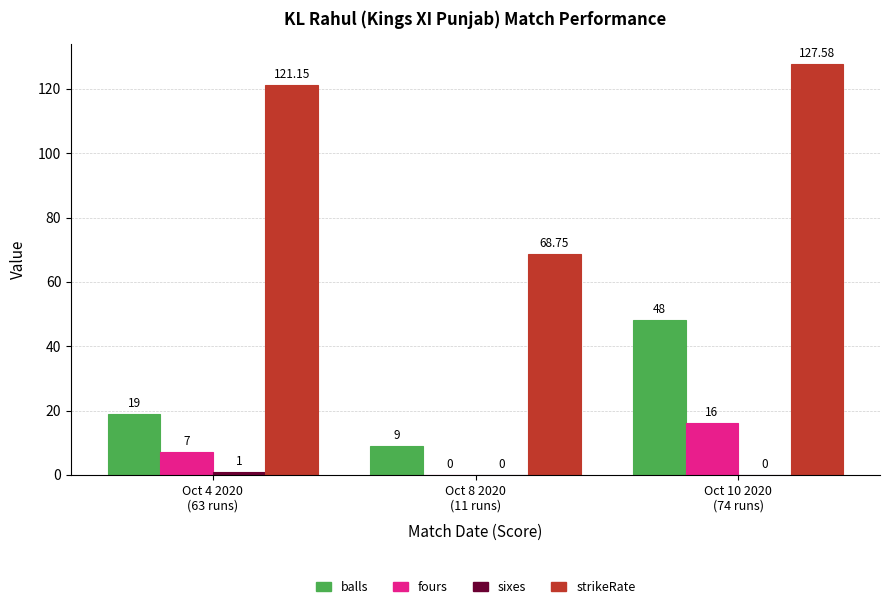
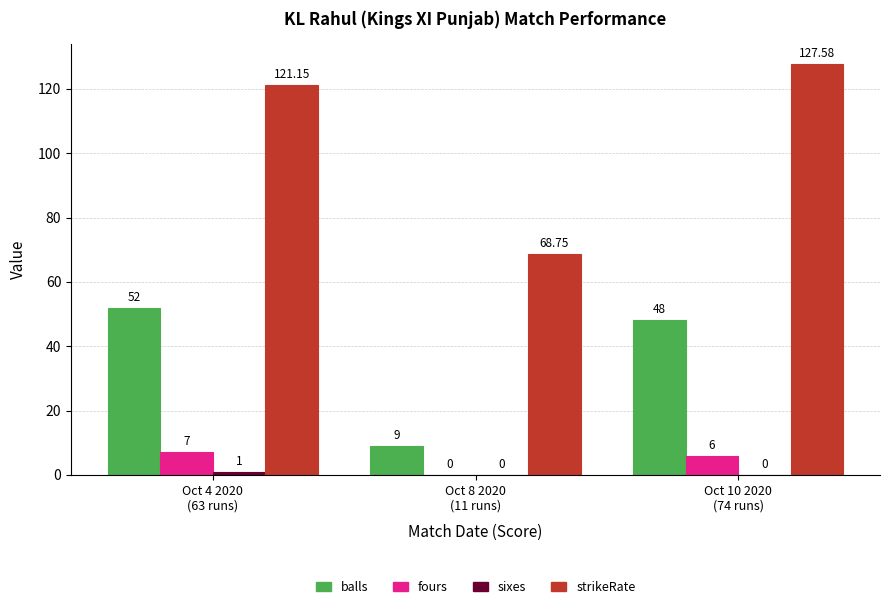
balls, Oct 4 2020 (63 runs): 19 -> 52
fours, Oct 10 2020 (74 runs): 16 -> 6
